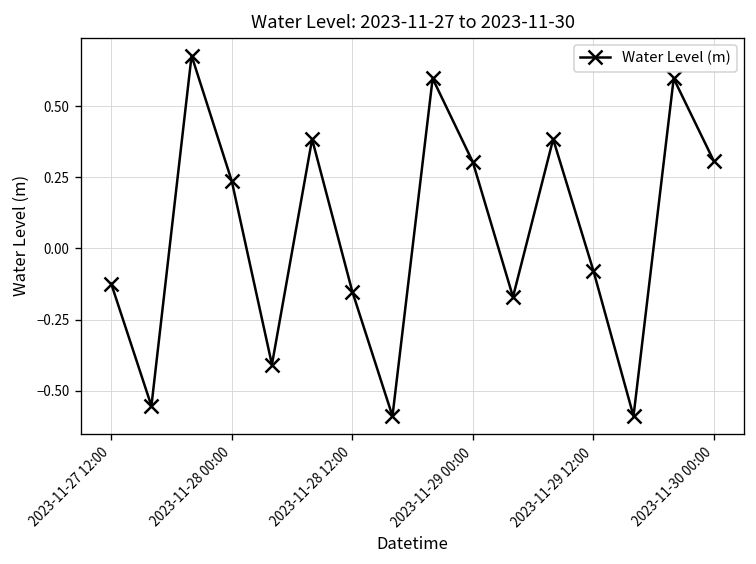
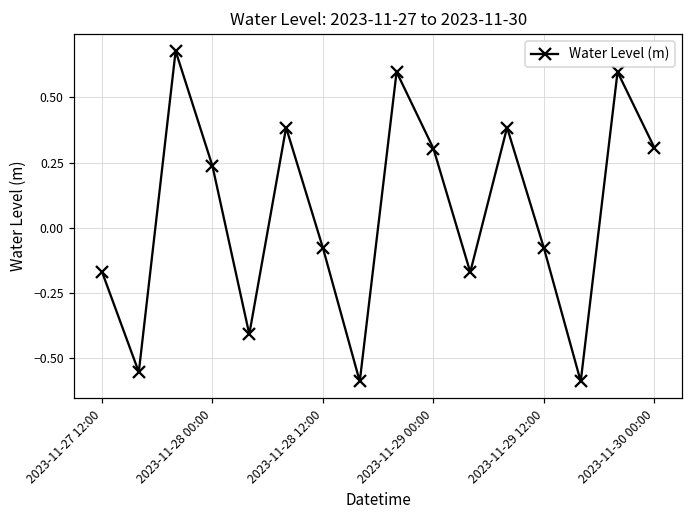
2023-11-27 12:00: -0.12 -> -0.17
2023-11-28 12:00: -0.15 -> -0.08
